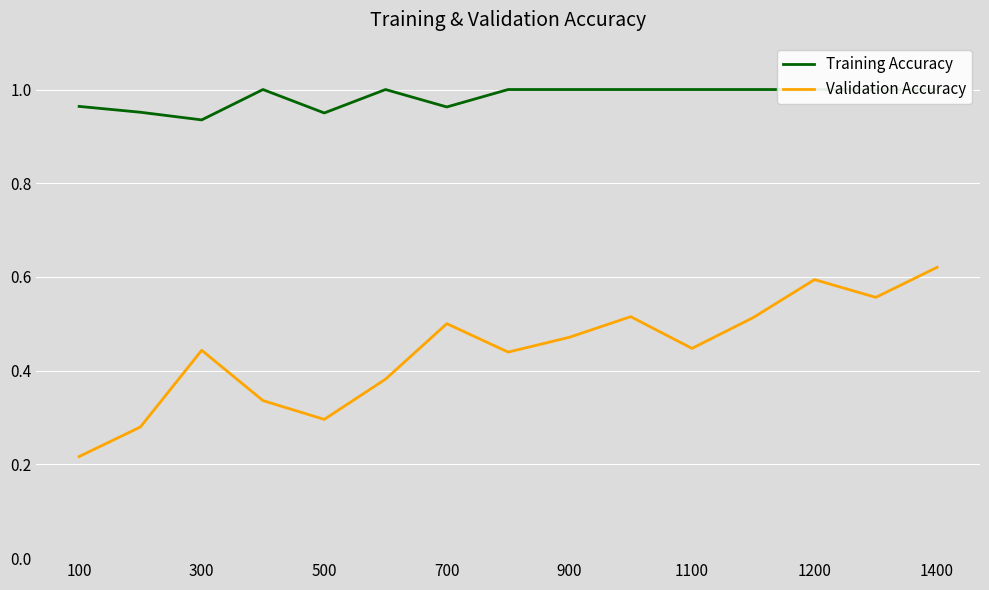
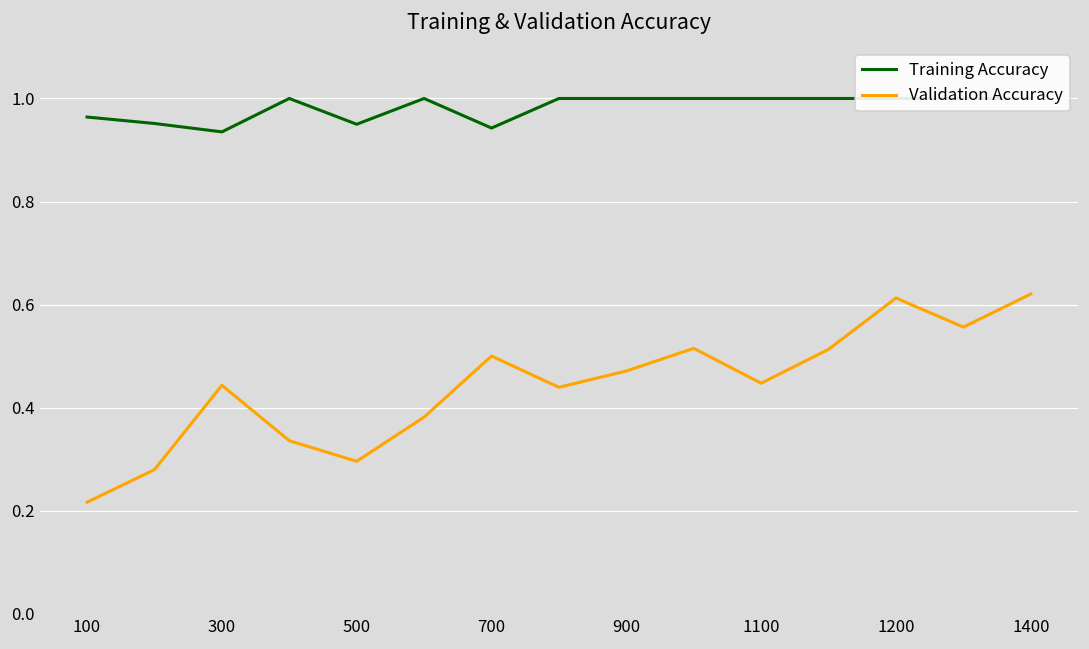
Training Accuracy, 700: 0.96 -> 0.94
Validation Accuracy, 1200: 0.59 -> 0.61
